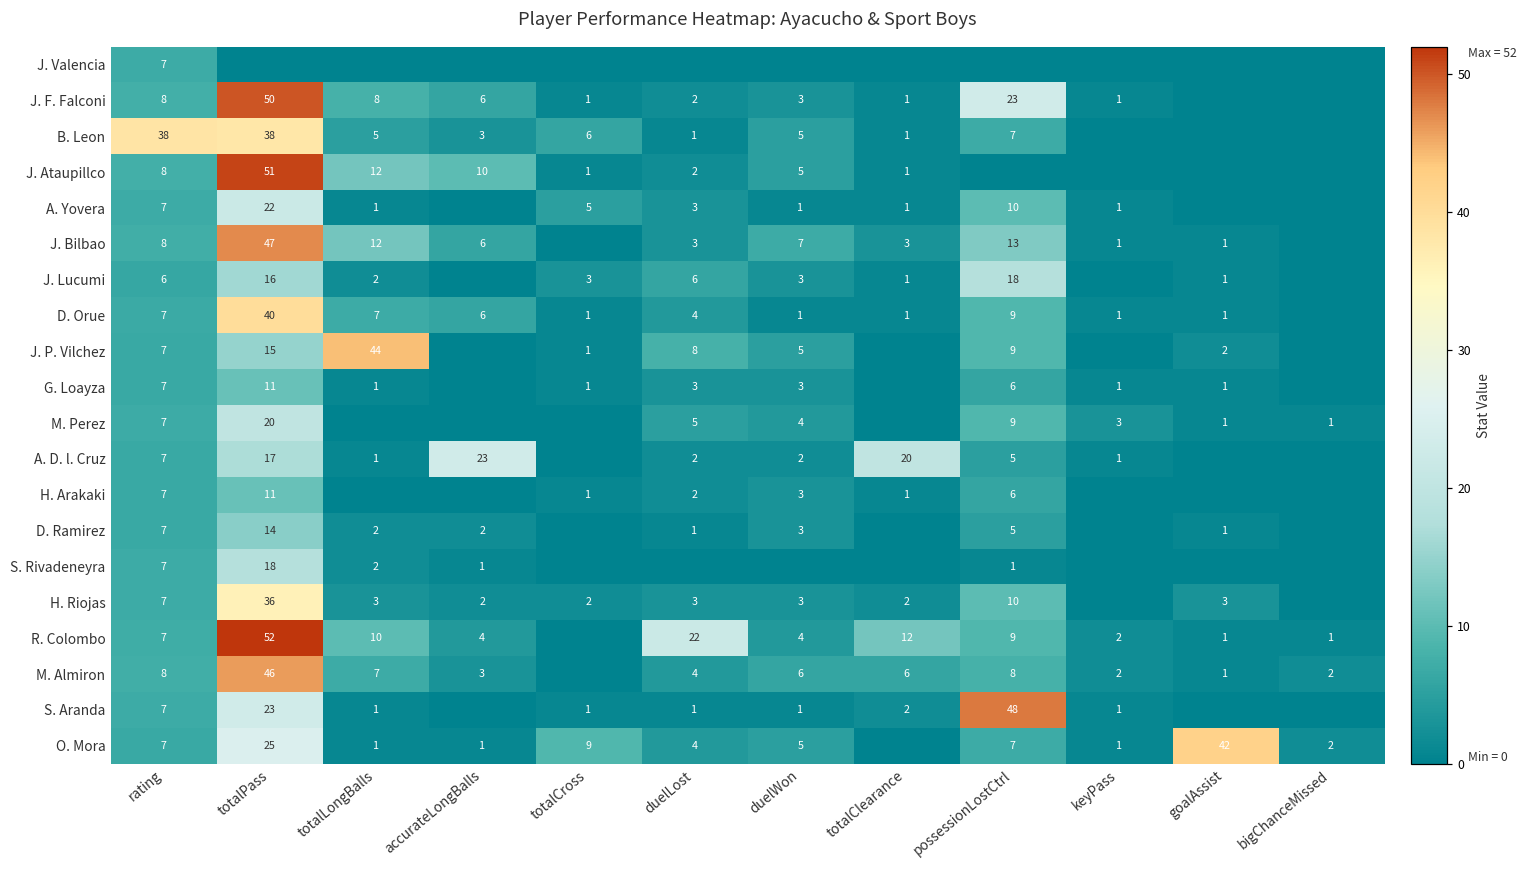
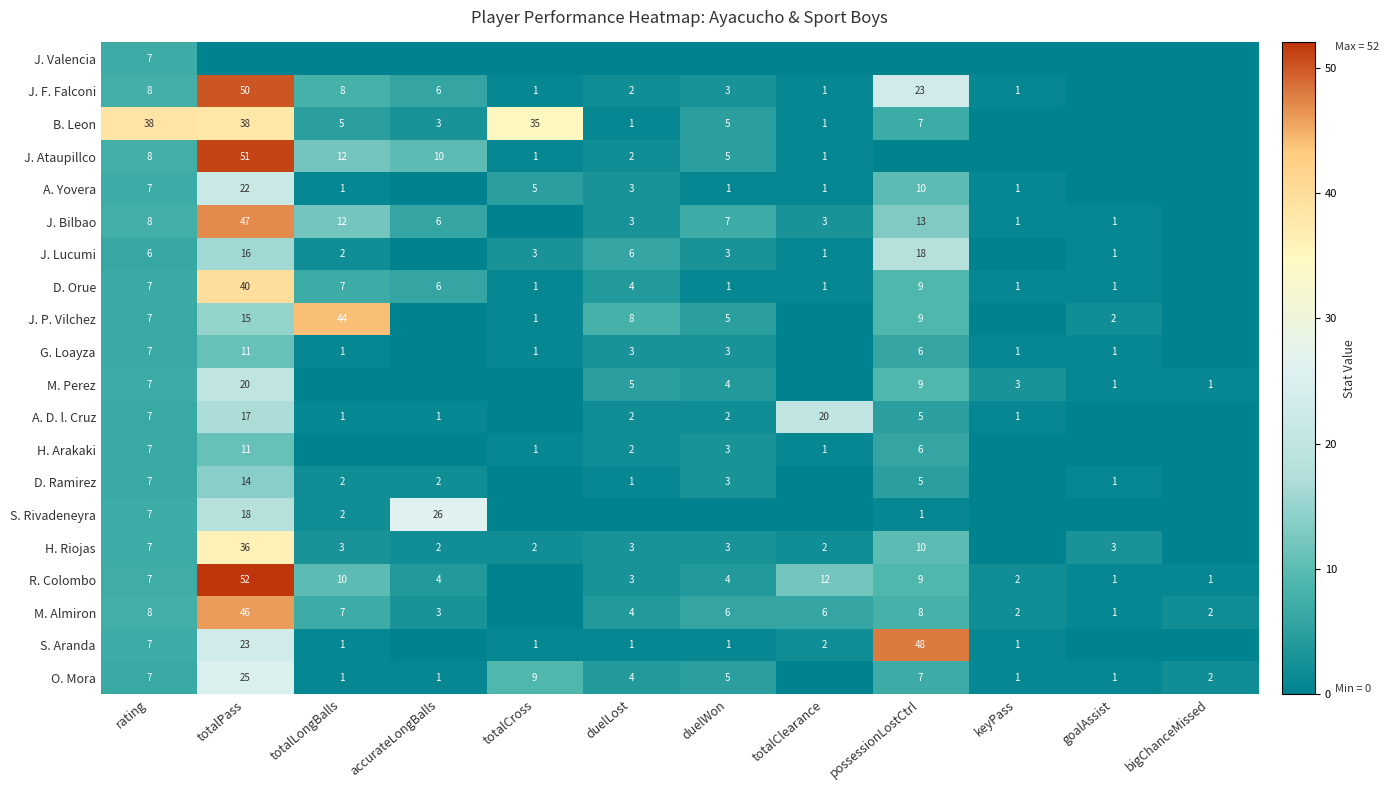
B. Leon, totalCross: 6 -> 35
A. D. l. Cruz, accurateLongBalls: 23 -> 1
S. Rivadeneyra, accurateLongBalls: 1 -> 26
R. Colombo, duelLost: 22 -> 3
O. Mora, goalAssist: 42 -> 1
